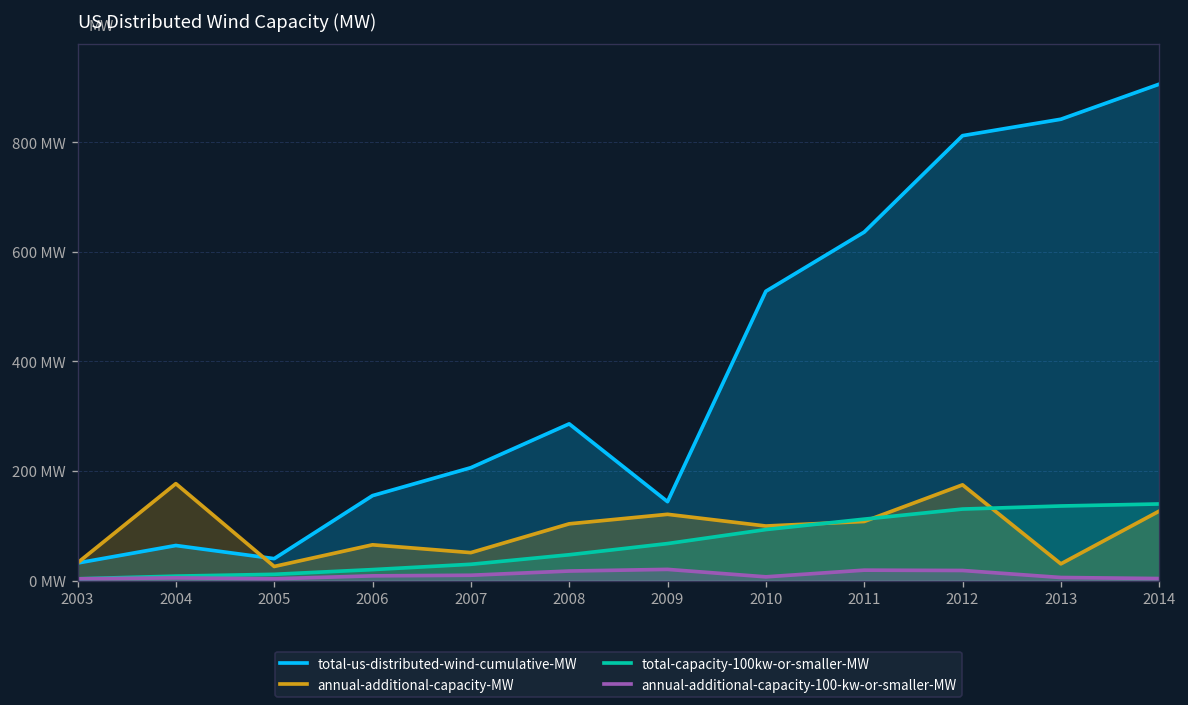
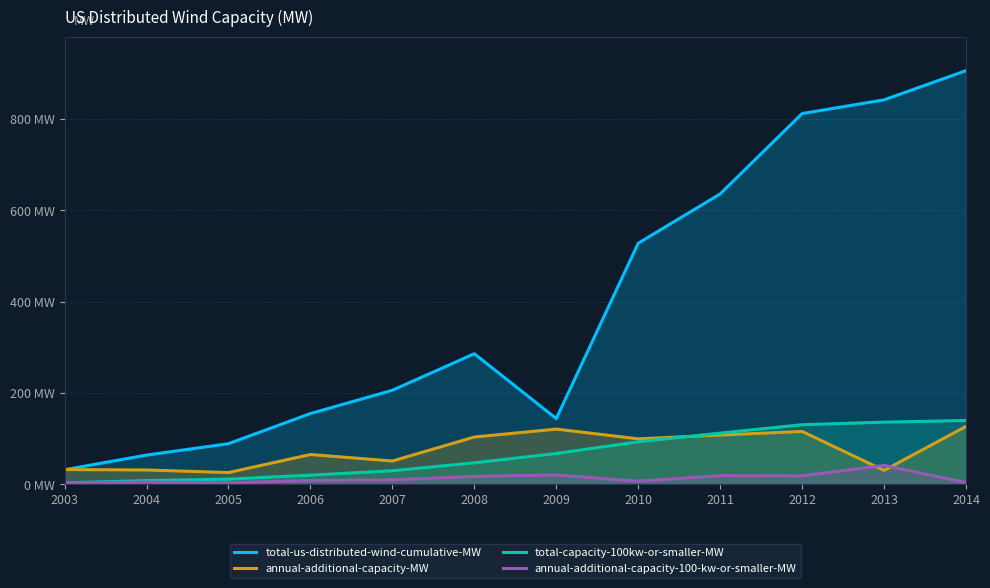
annual-additional-capacity-MW, 2004: 180 MW -> 30 MW
total-us-distributed-wind-cumulative-MW, 2005: 40 MW -> 90 MW
annual-additional-capacity-MW, 2012: 170 MW -> 120 MW
annual-additional-capacity-100-kw-or-smaller-MW, 2013: 10 MW -> 40 MW
